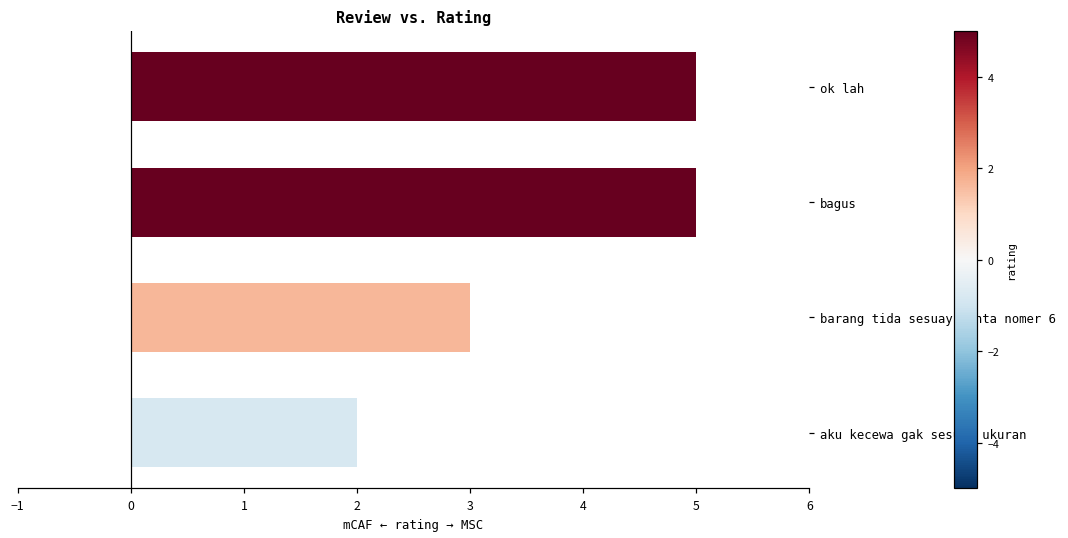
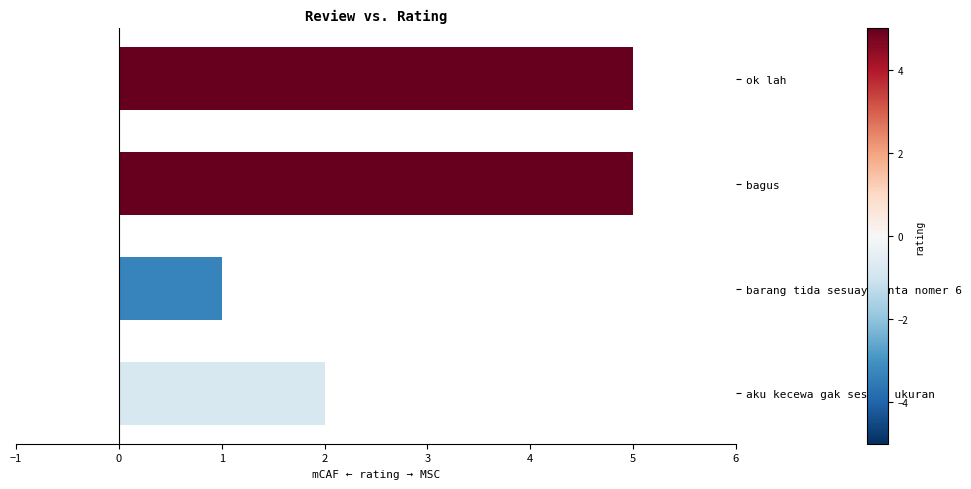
barang tida sesuay minta nomer 6: 3 -> 1
